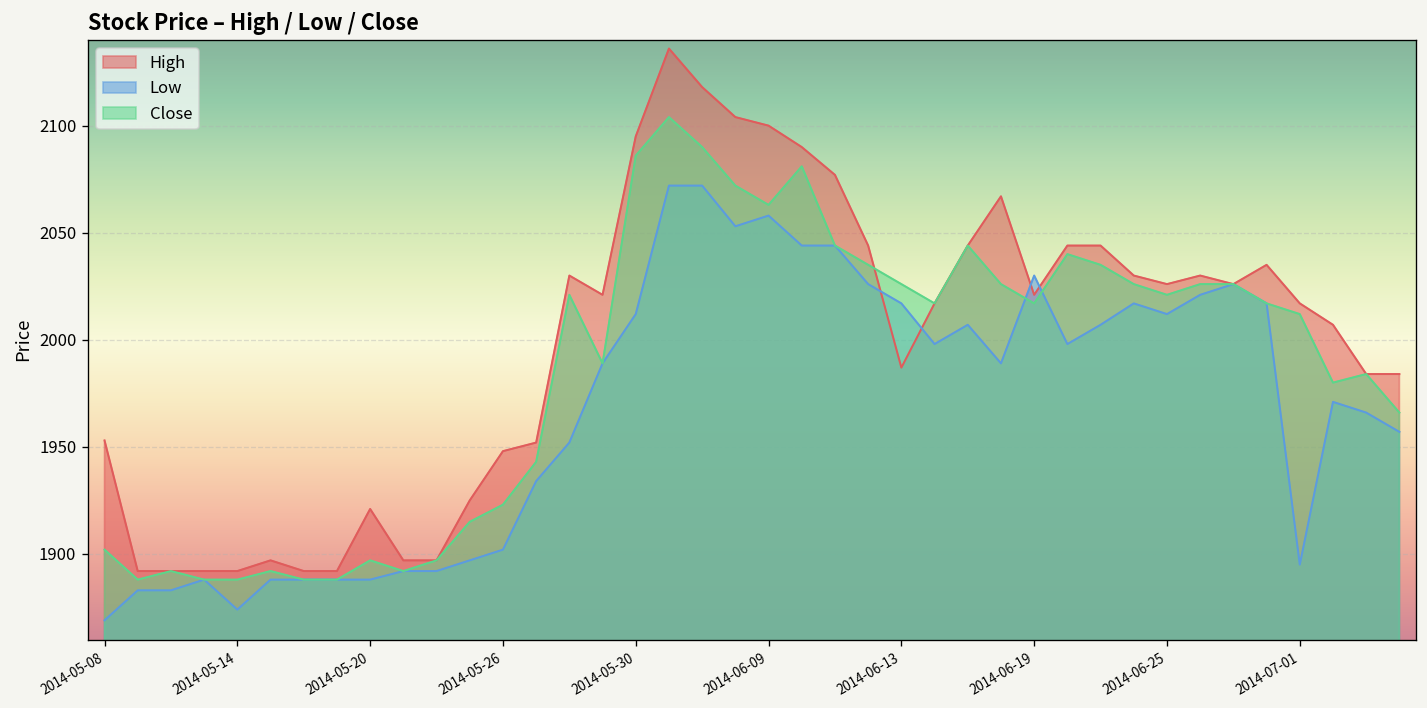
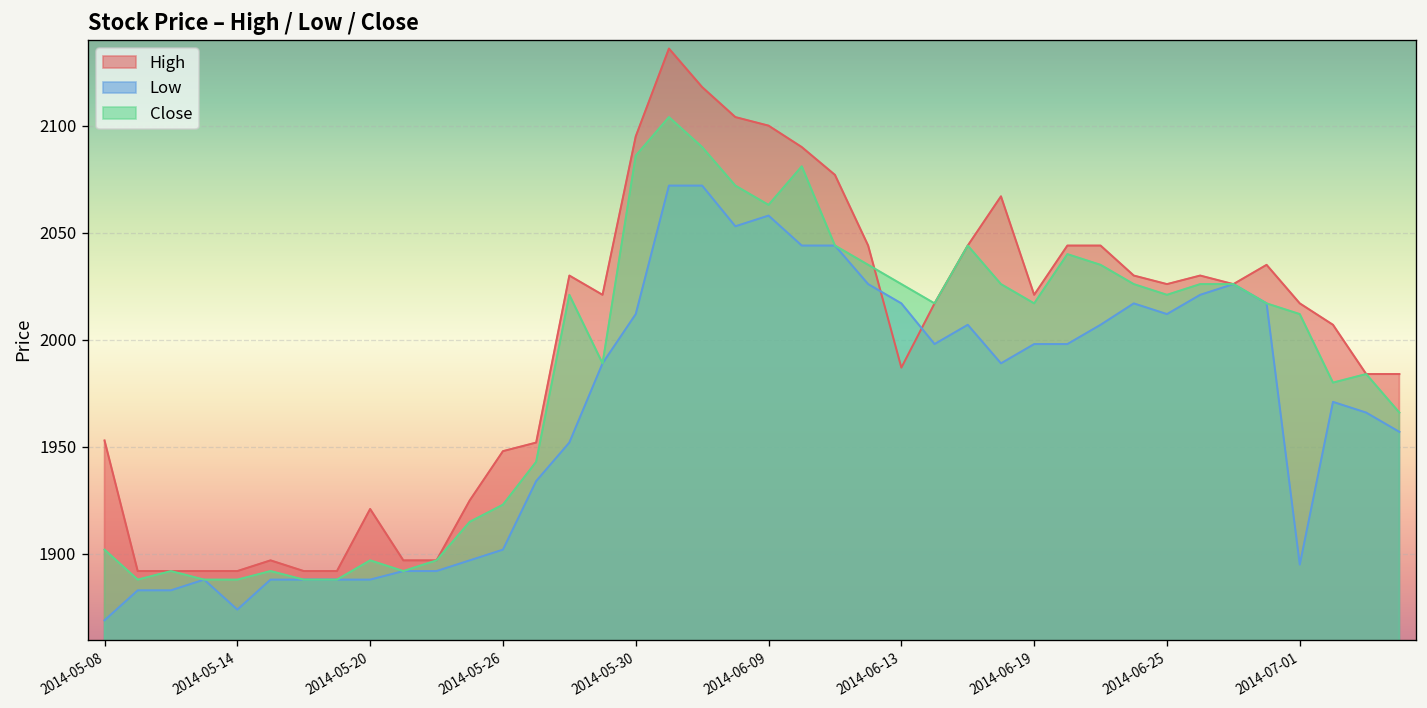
Low, 2014-06-19: 2030 -> 1998
